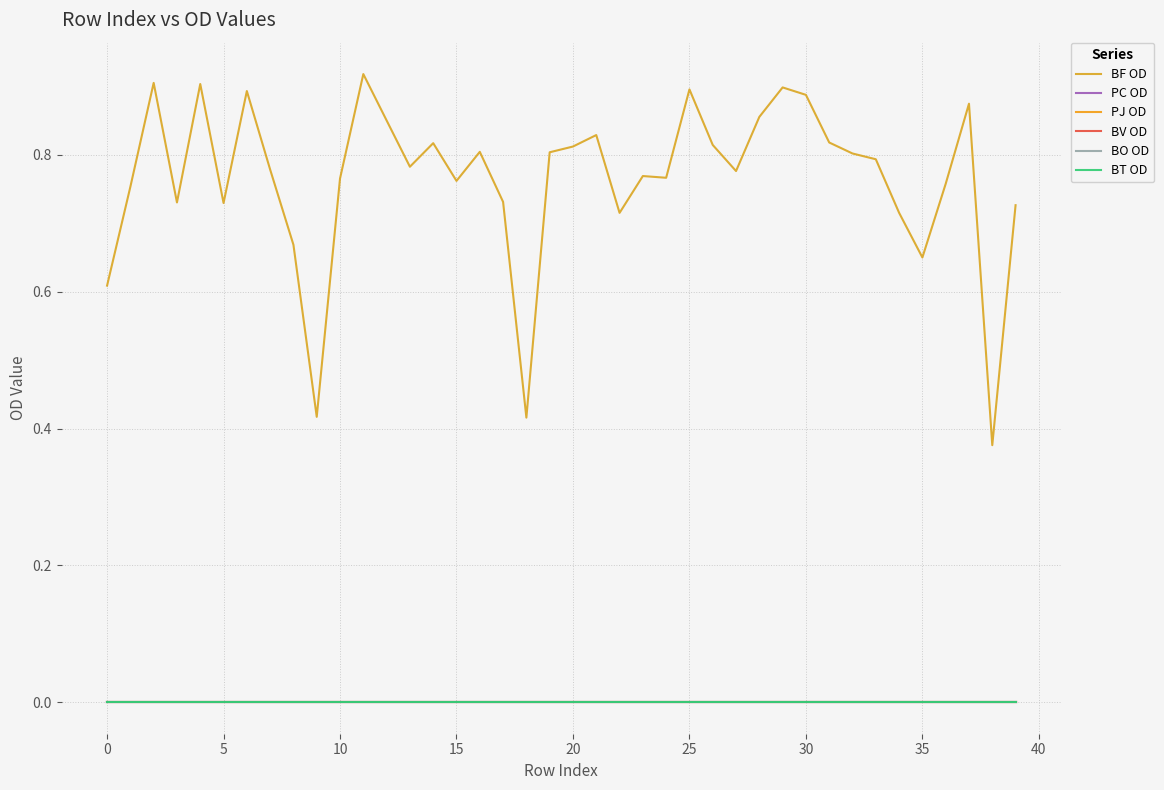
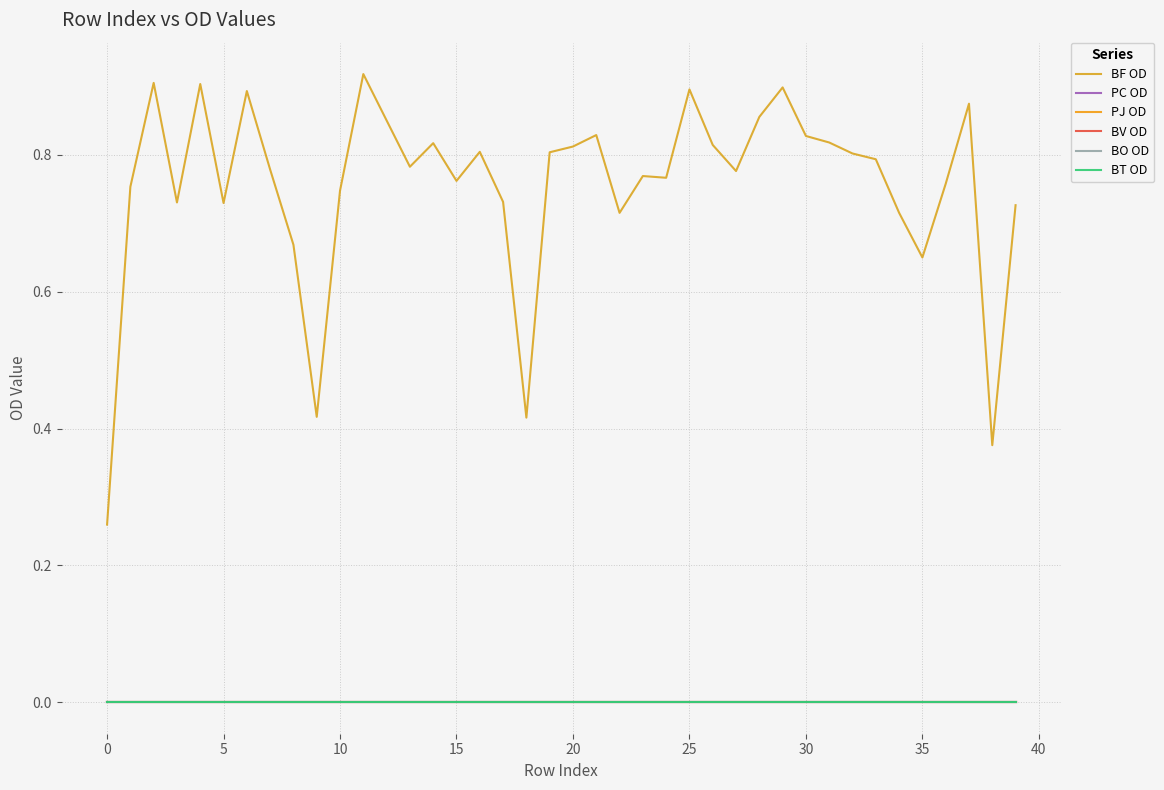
BF OD, 0: 0.61 -> 0.26
BF OD, 10: 0.77 -> 0.75
BF OD, 30: 0.89 -> 0.83
